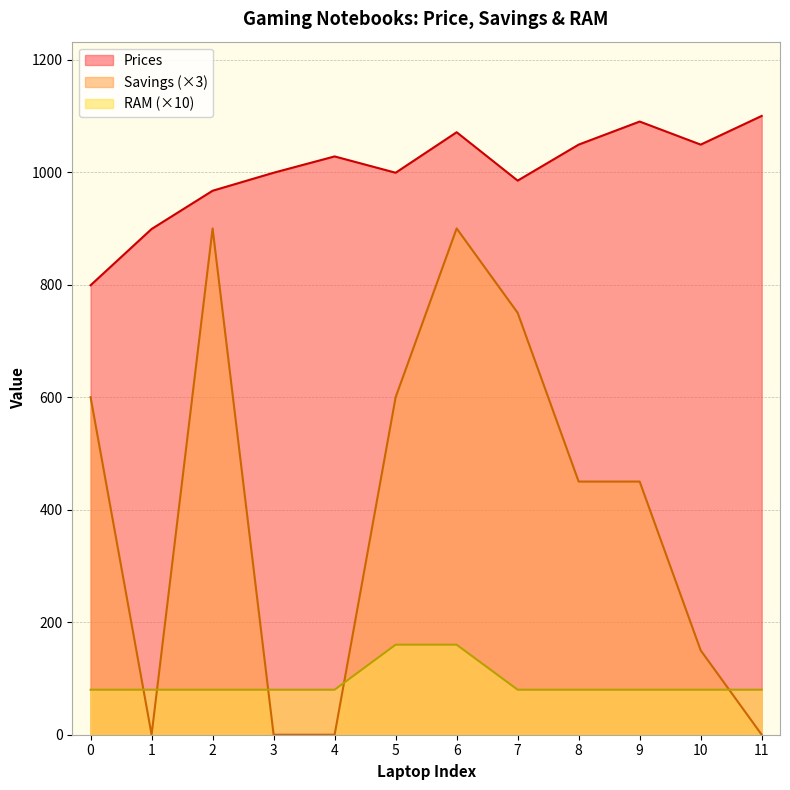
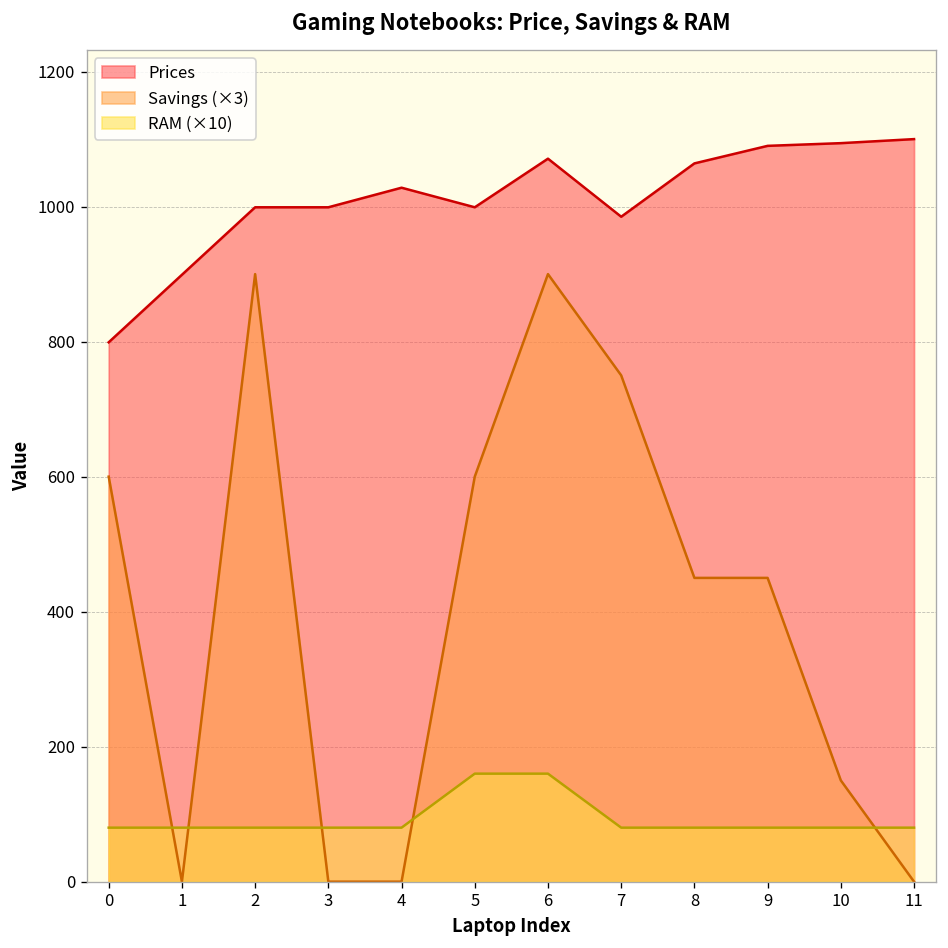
Prices, 2: 970 -> 1000
Prices, 8: 1050 -> 1060
Prices, 10: 1050 -> 1090
